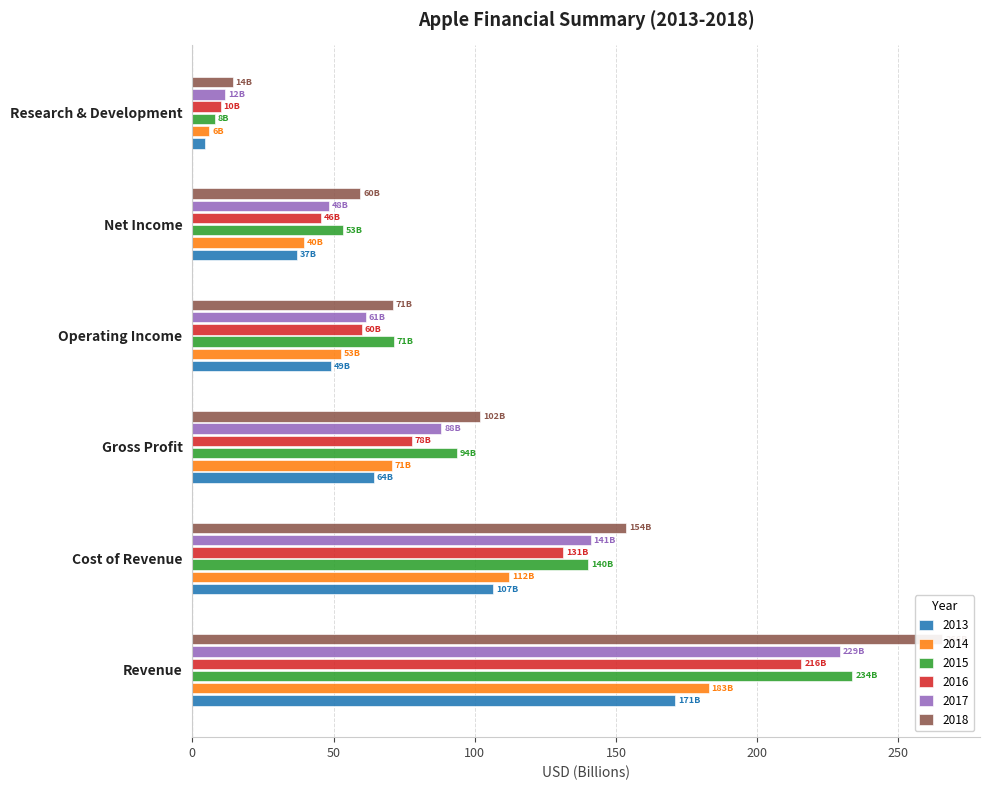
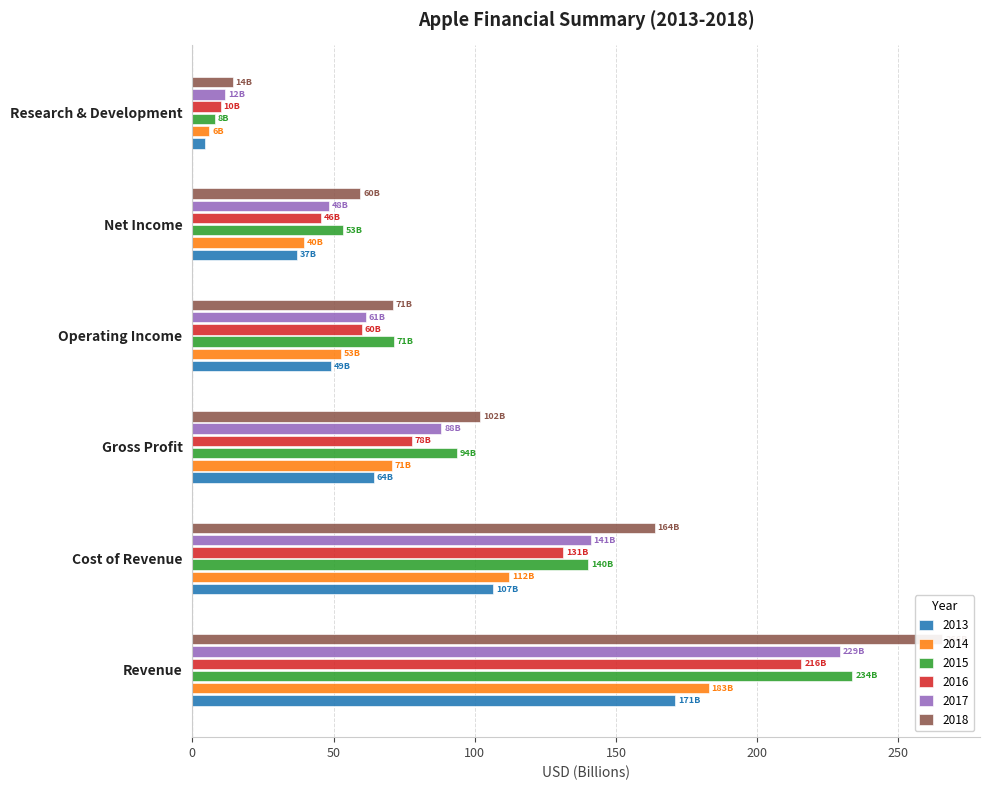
2018, Cost of Revenue: 154B -> 164B
